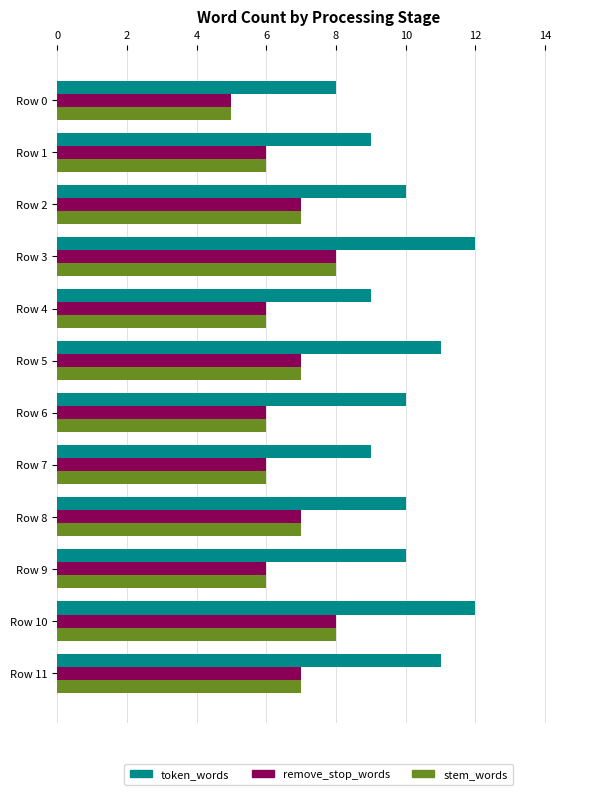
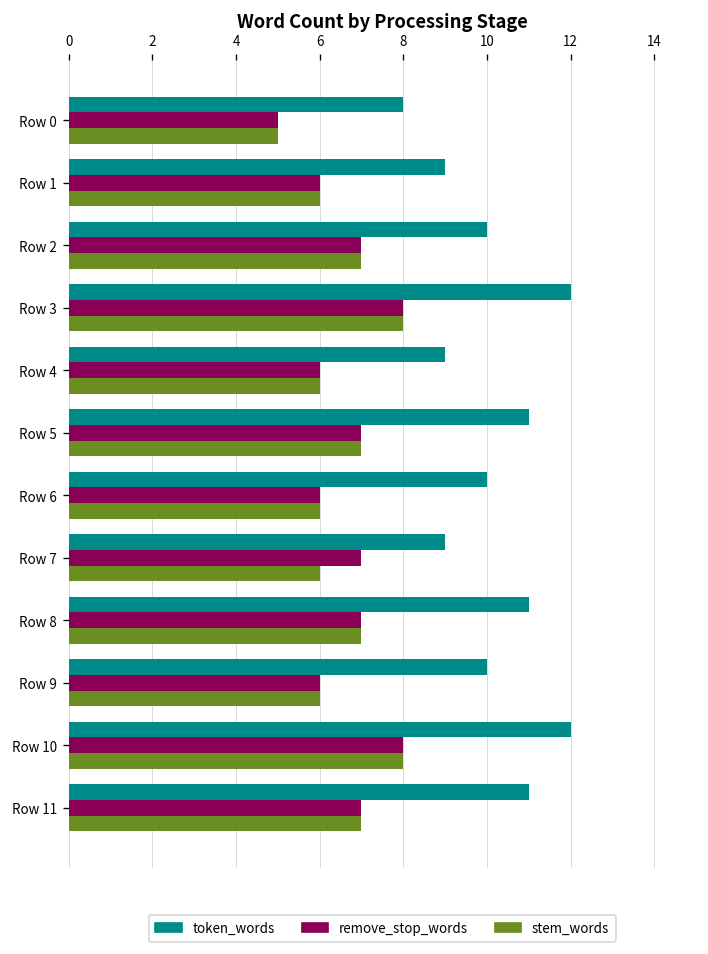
remove_stop_words, Row 7: 6 -> 7
token_words, Row 8: 10 -> 11
